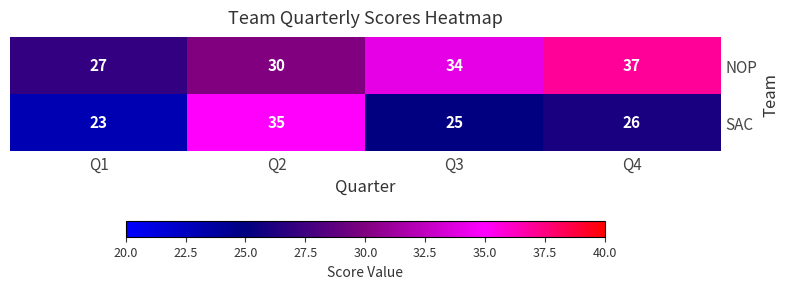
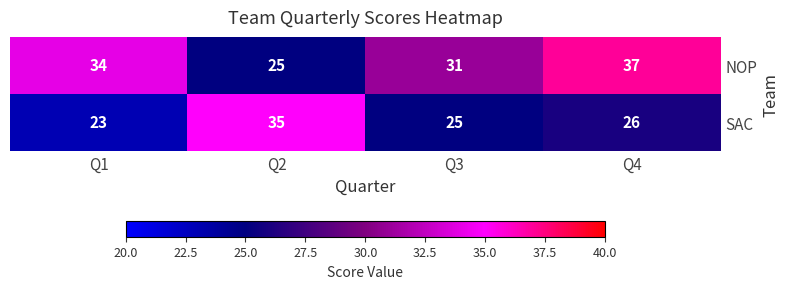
NOP, Q1: 27 -> 34
NOP, Q2: 30 -> 25
NOP, Q3: 34 -> 31
